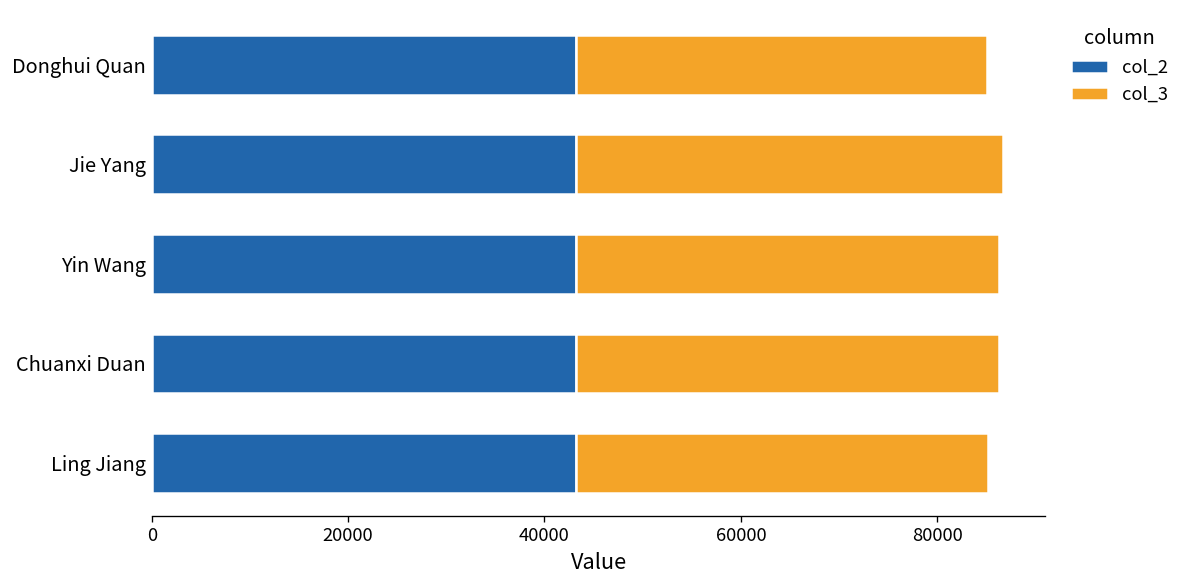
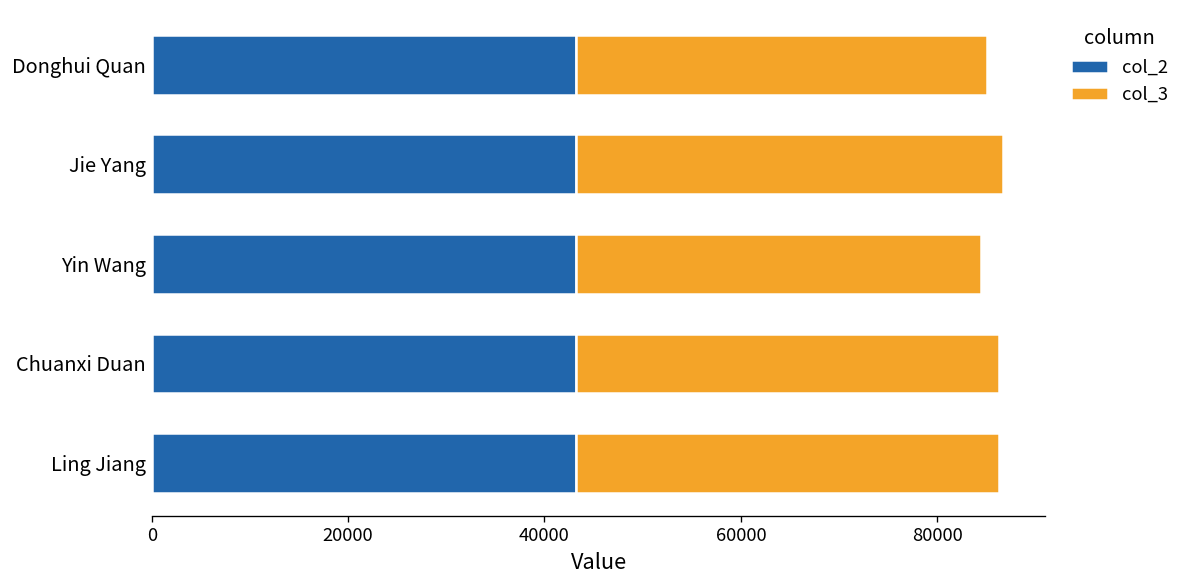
col_3, Yin Wang: 43000 -> 41000
col_3, Ling Jiang: 42000 -> 43000
